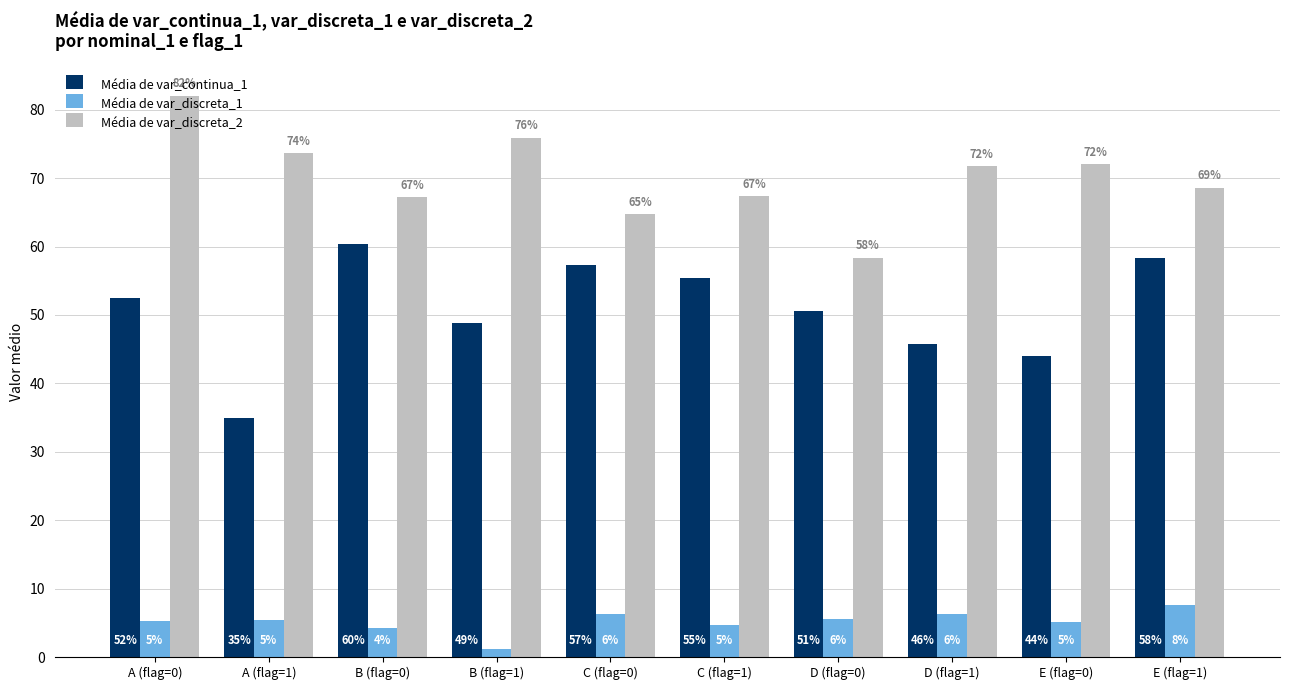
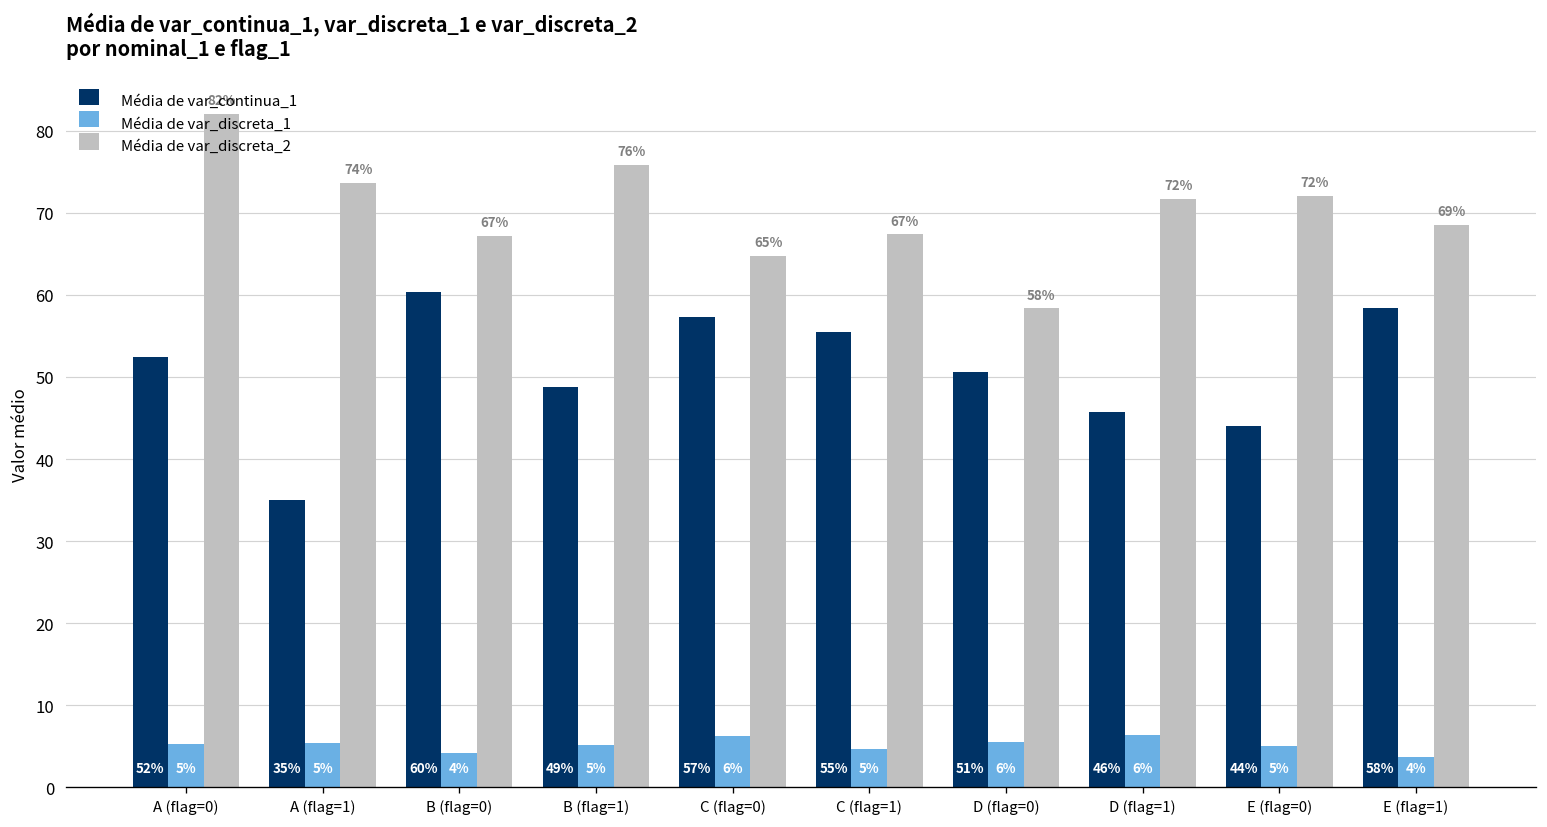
Média de var_discreta_1, B (flag=1): 1 -> 5
Média de var_discreta_1, E (flag=1): 8% -> 4%
